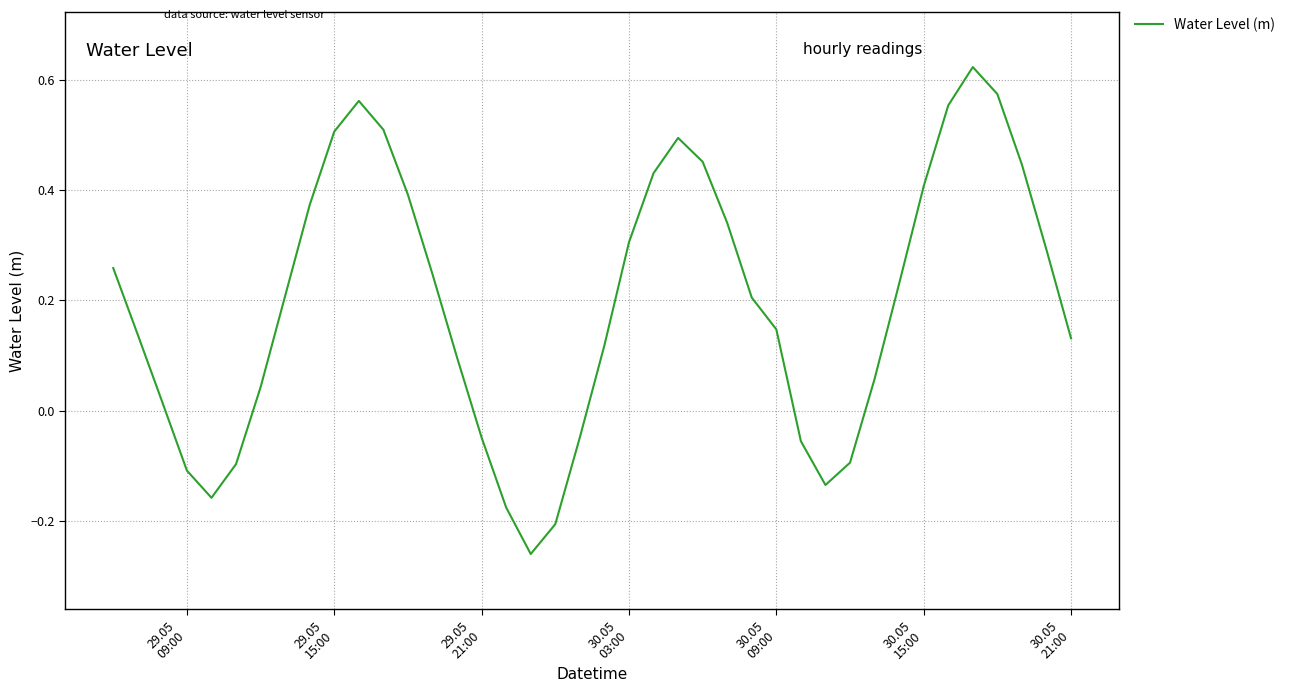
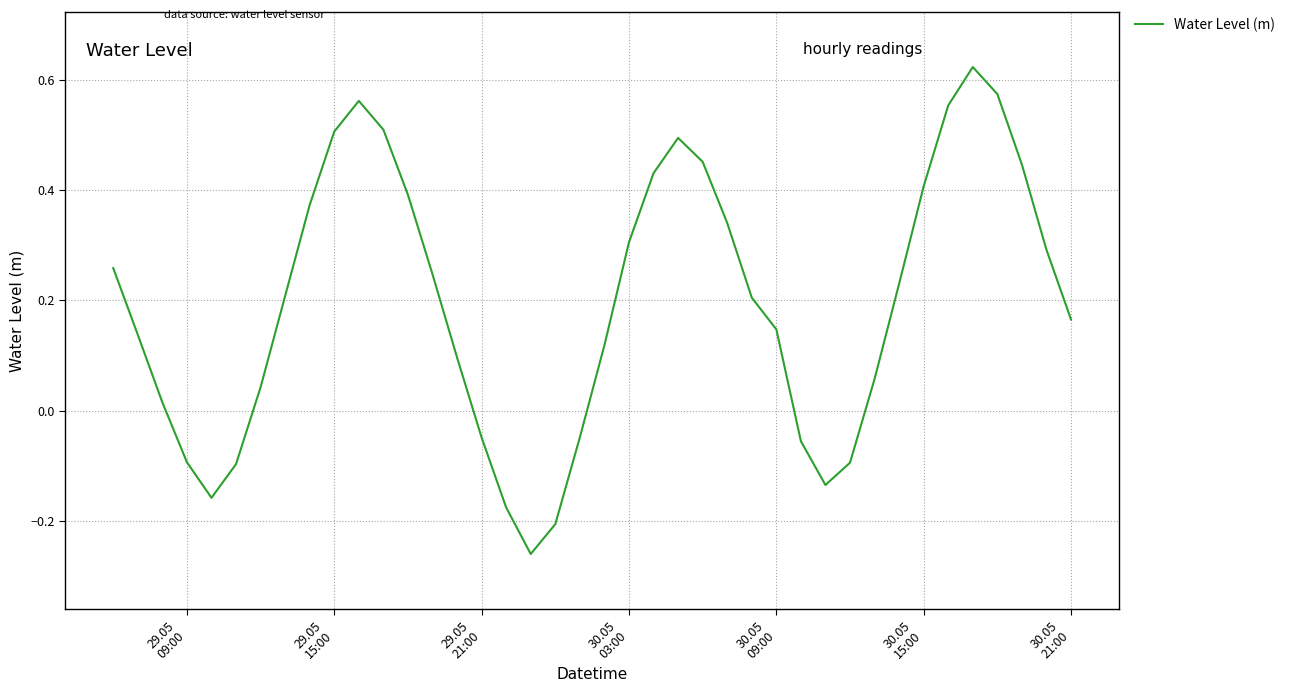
29.05 09:00: -0.11 -> -0.09
30.05 21:00: 0.13 -> 0.17
